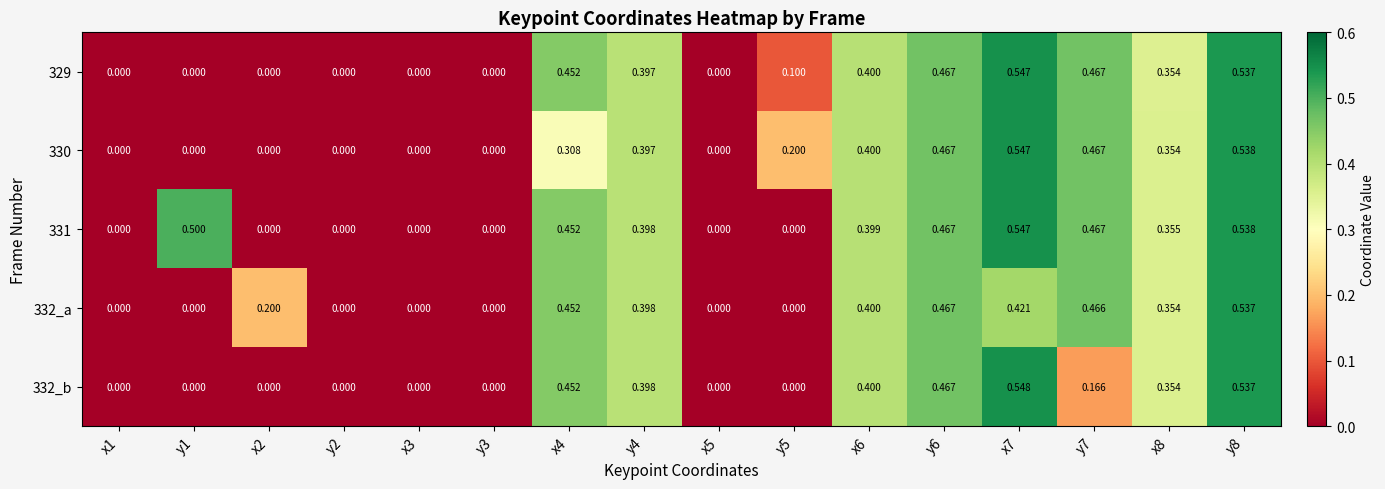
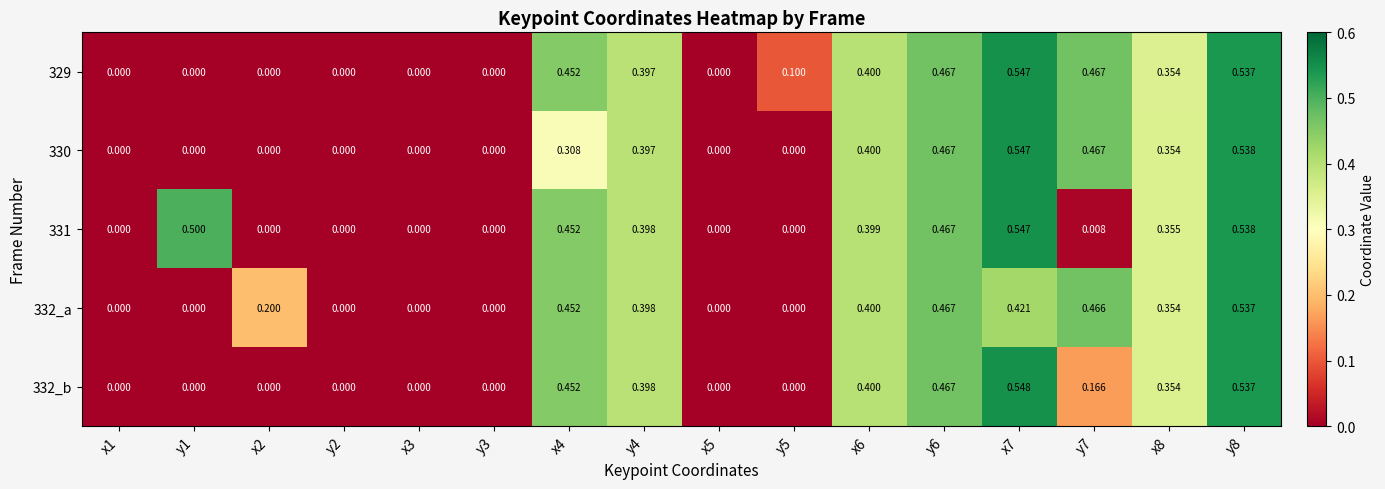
330, y5: 0.200 -> 0.000
331, y7: 0.467 -> 0.008
